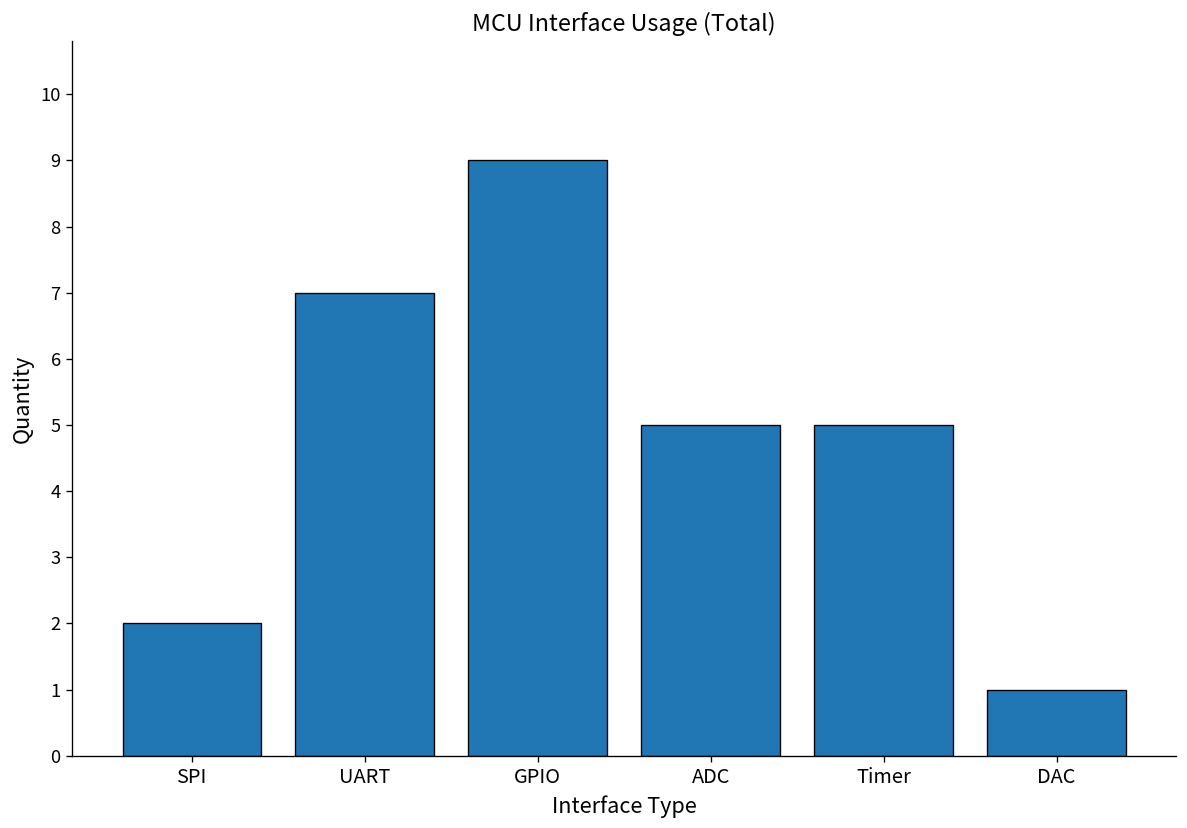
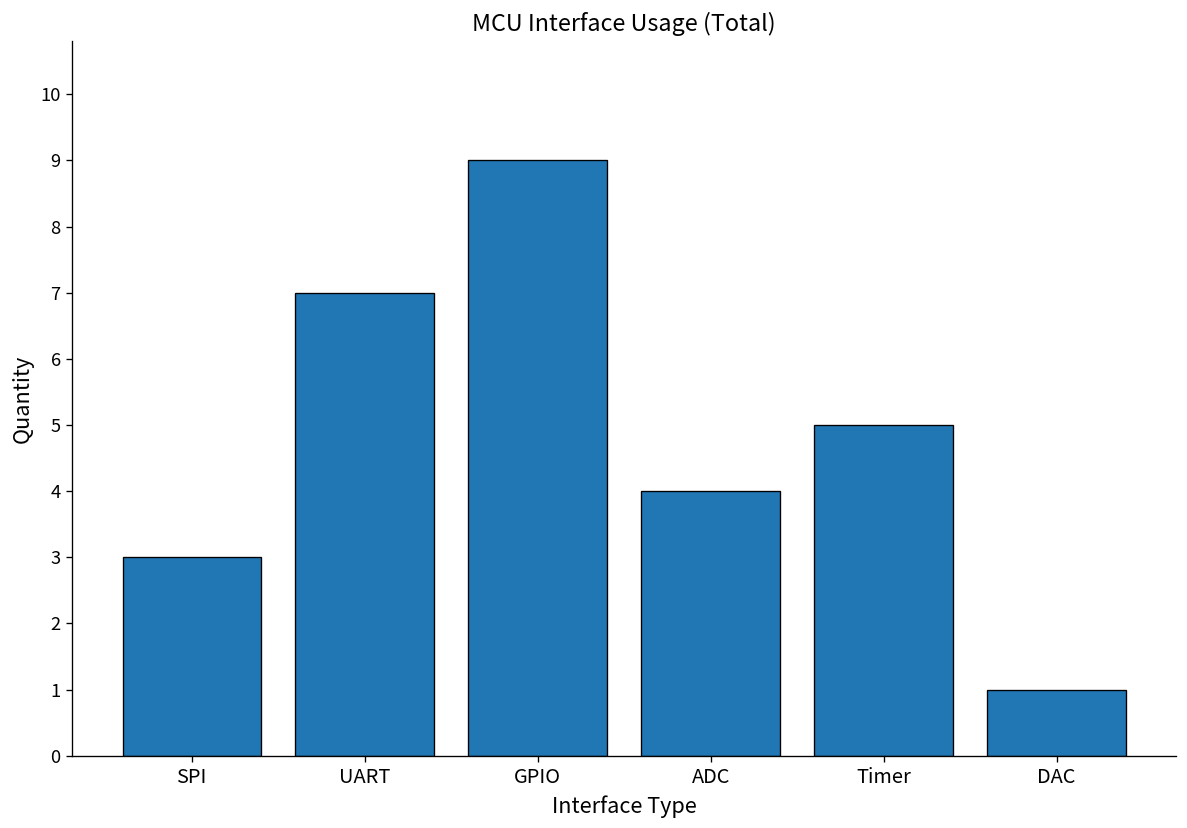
SPI: 2 -> 3
ADC: 5 -> 4
